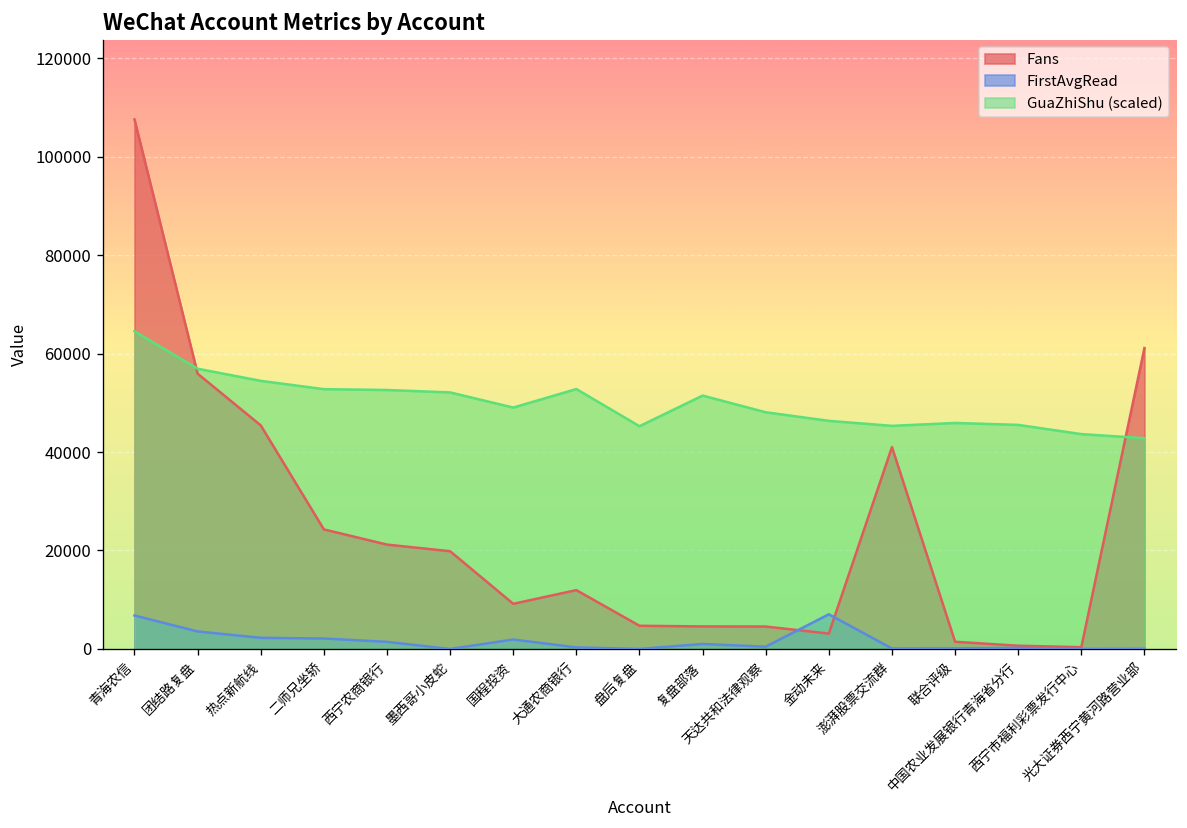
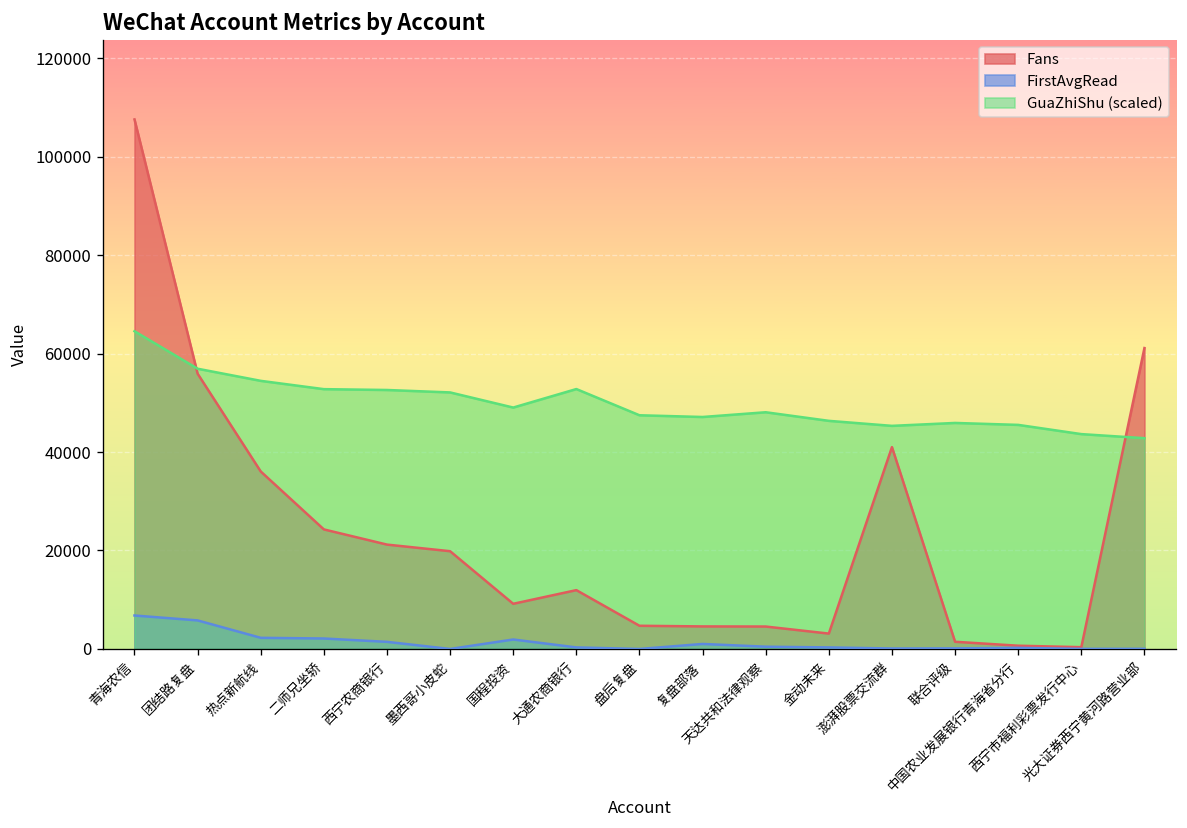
FirstAvgRead, 团结路复盘: 4000 -> 6000
Fans, 热点新航线: 45000 -> 36000
GuaZhiShu (scaled), 盘后复盘: 45000 -> 47000
GuaZhiShu (scaled), 复盘部落: 51000 -> 47000
FirstAvgRead, 金动未来: 7000 -> 0
